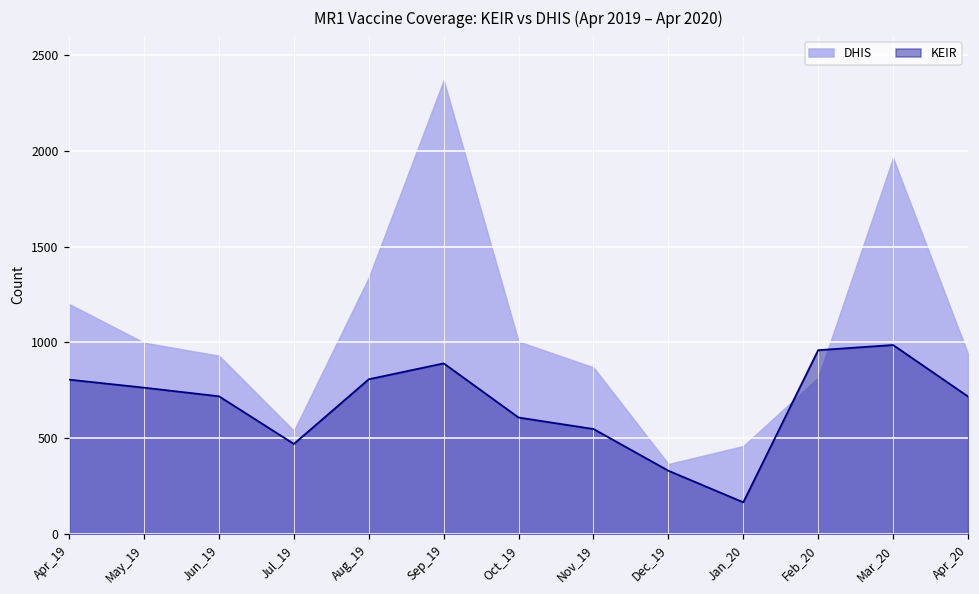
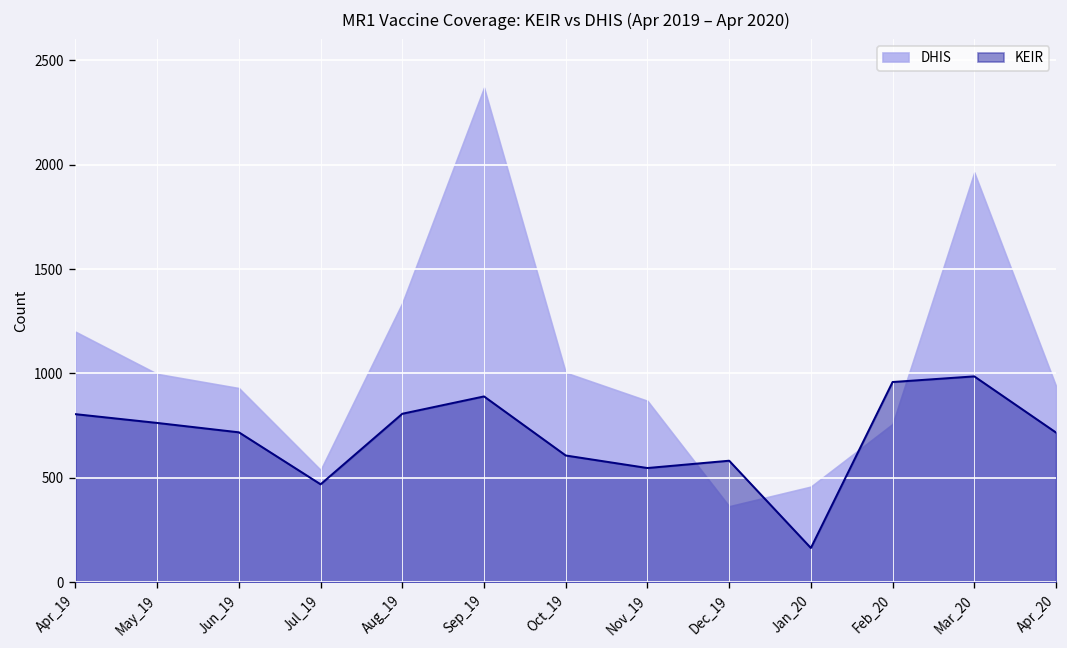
KEIR, Dec_19: 330 -> 580
DHIS, Feb_20: 820 -> 760
